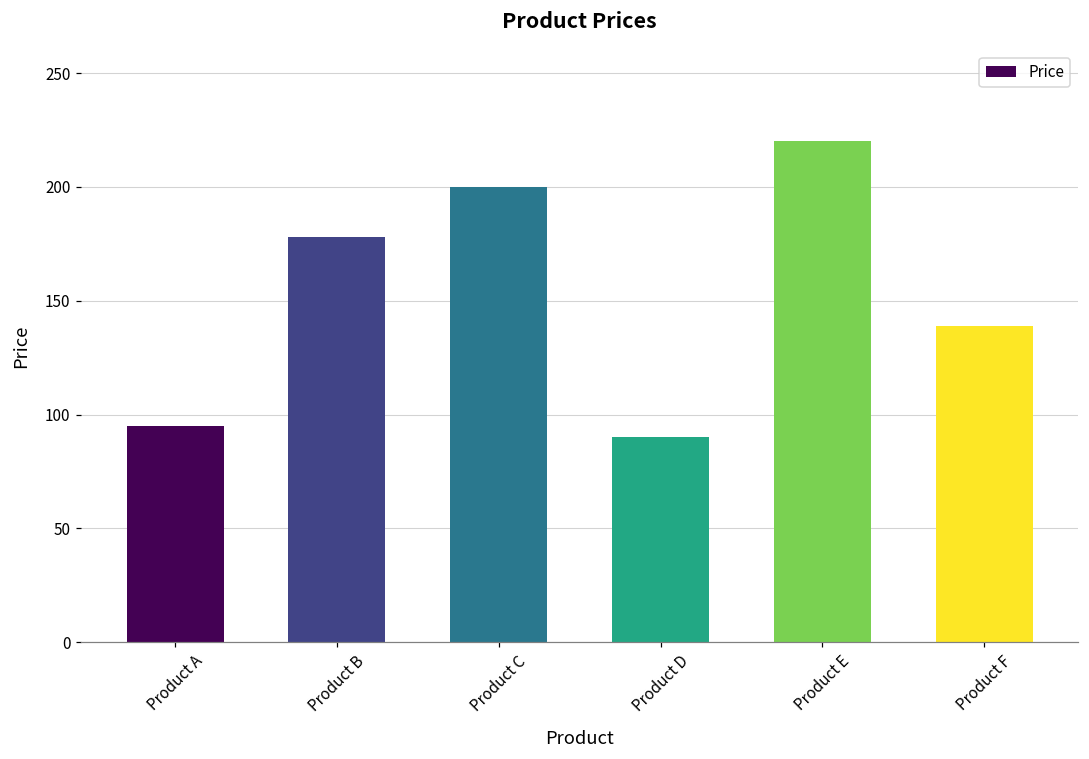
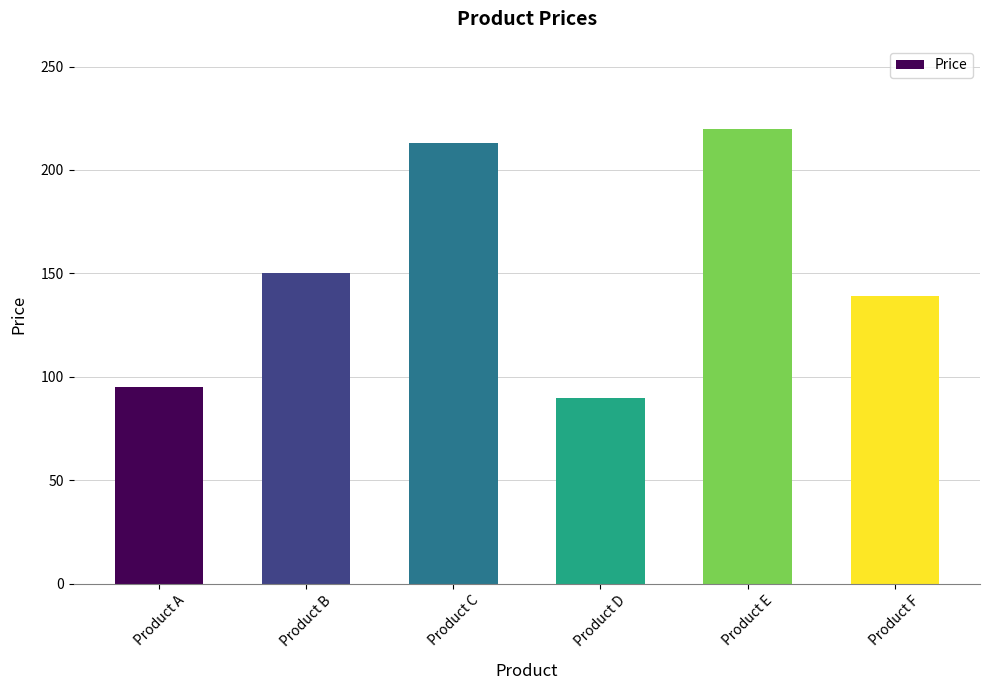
Product B: 178 -> 150
Product C: 200 -> 213
